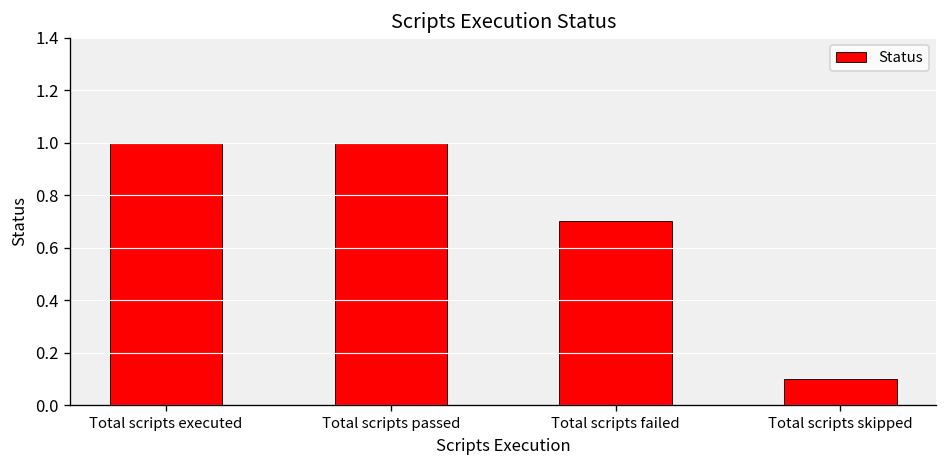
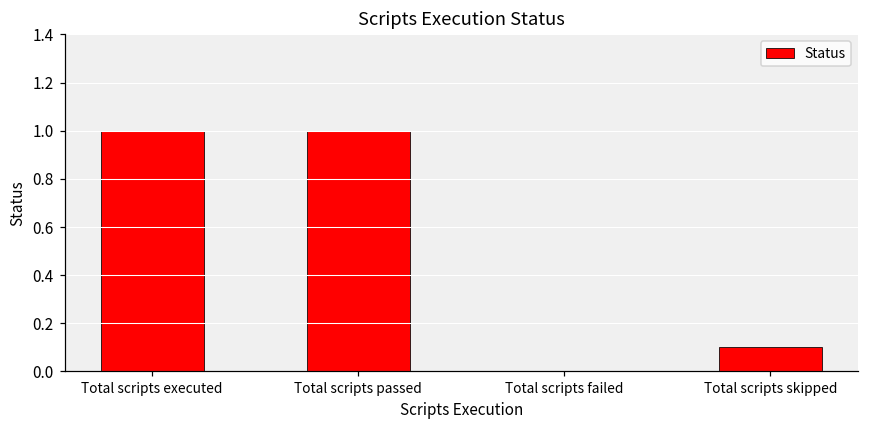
Total scripts failed: 0.7 -> 0.0
